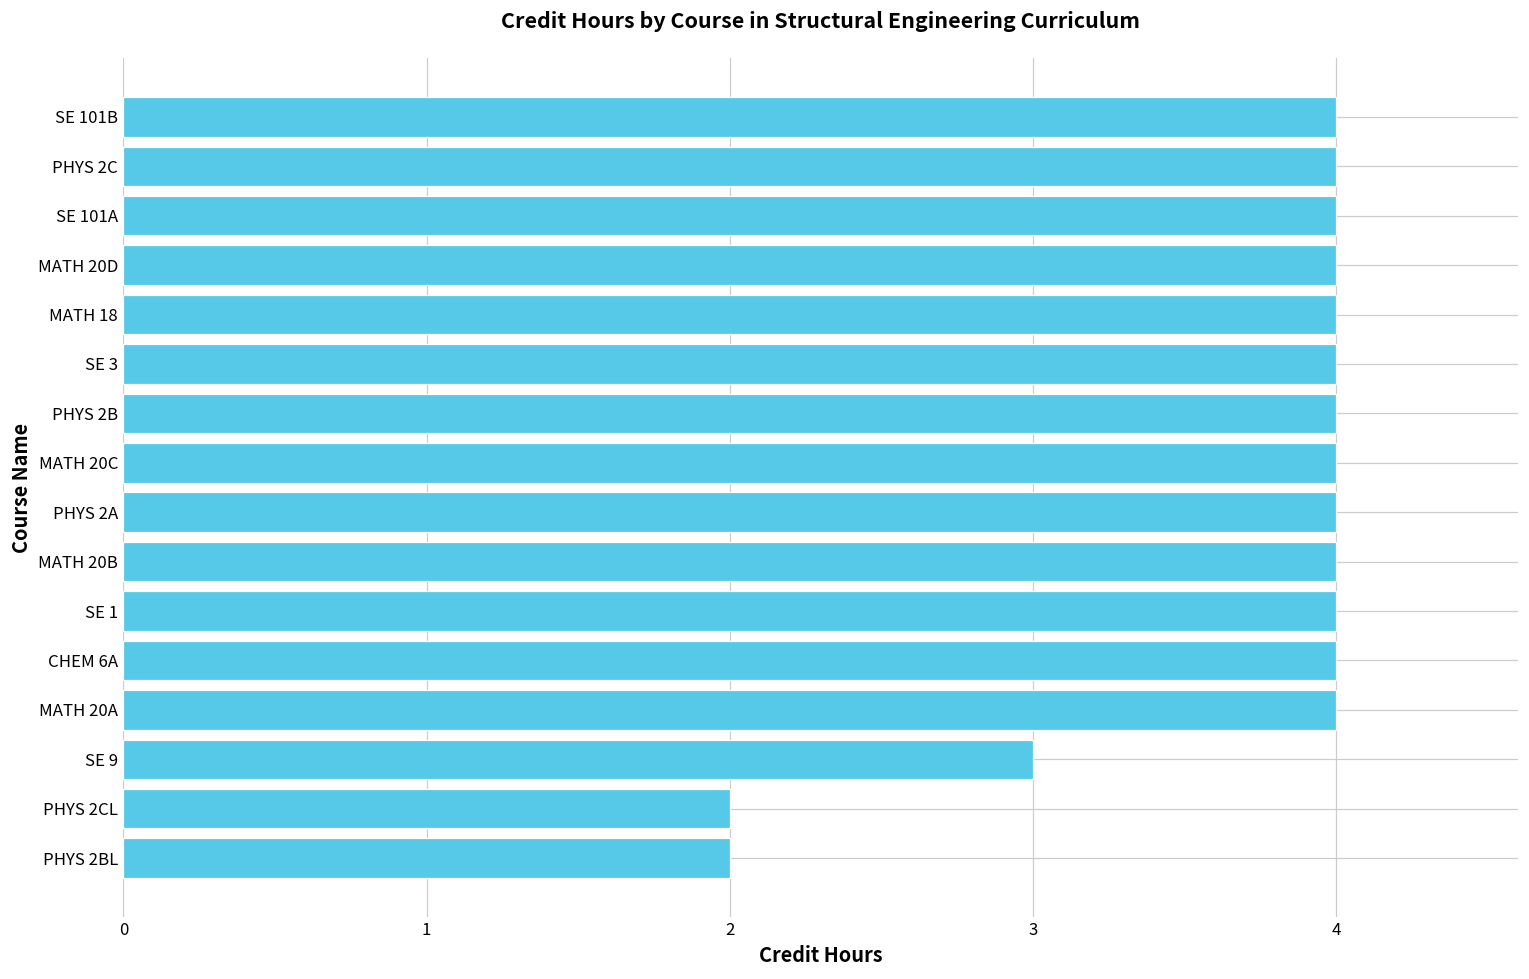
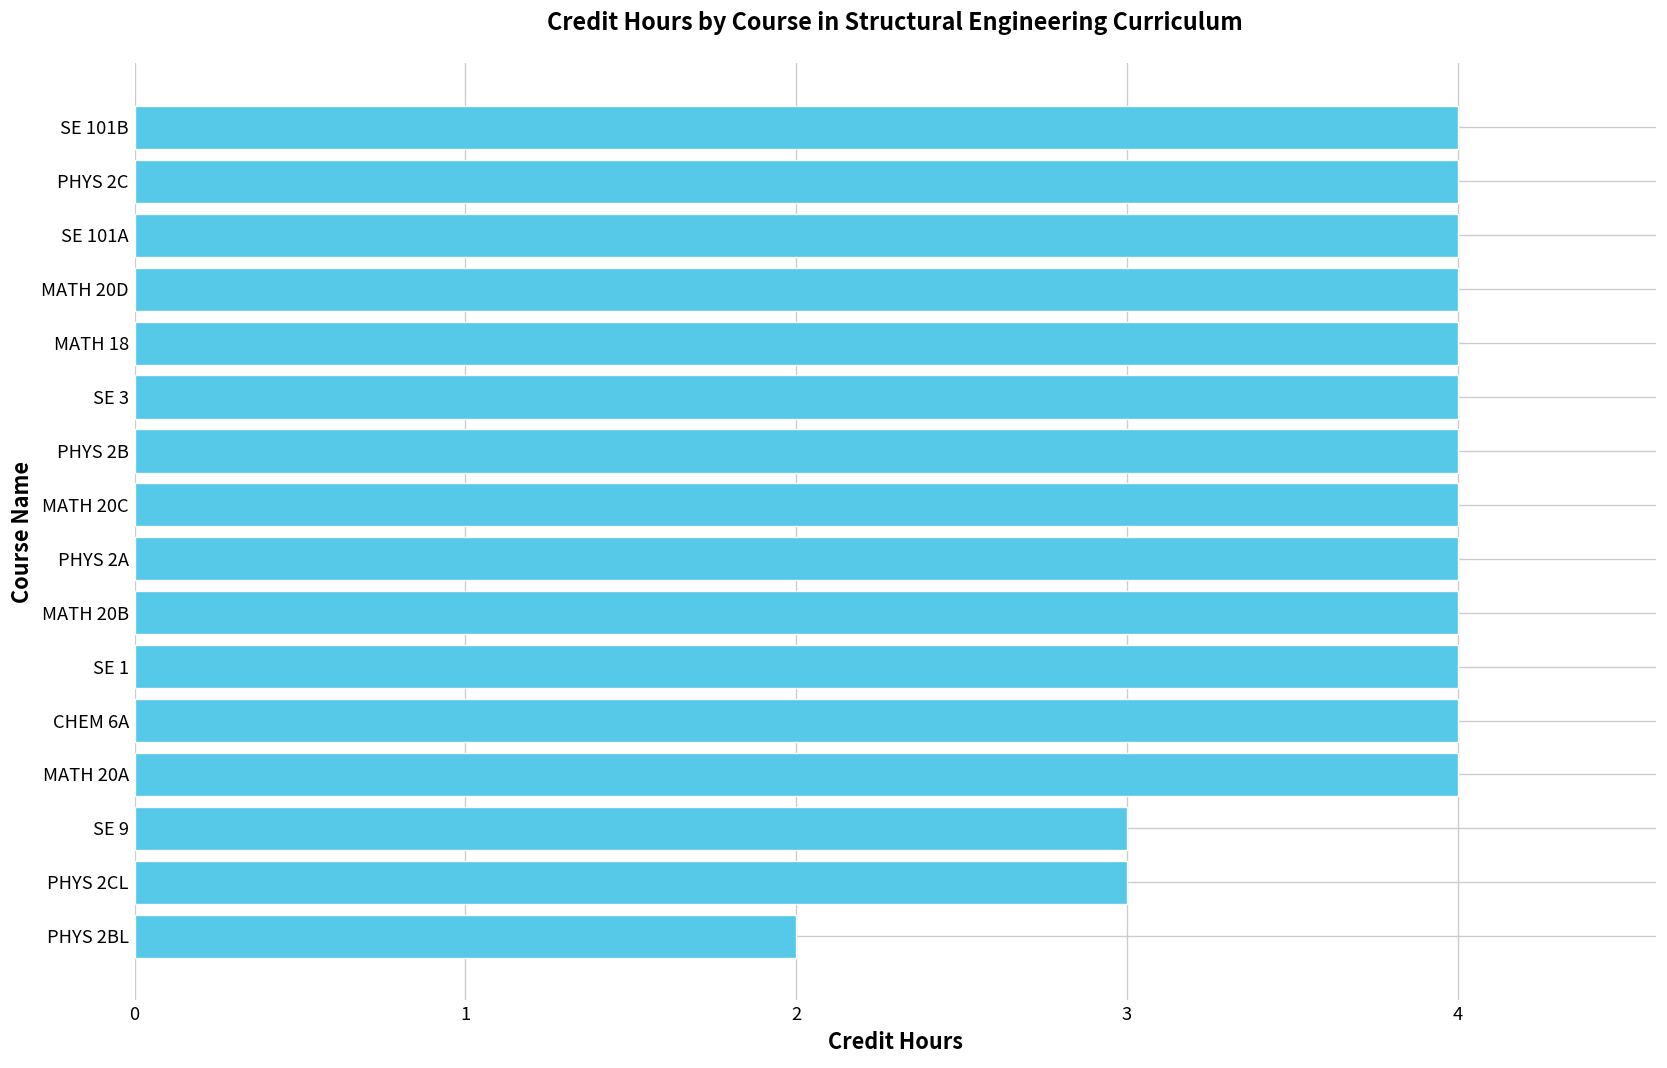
PHYS 2CL: 2 -> 3
